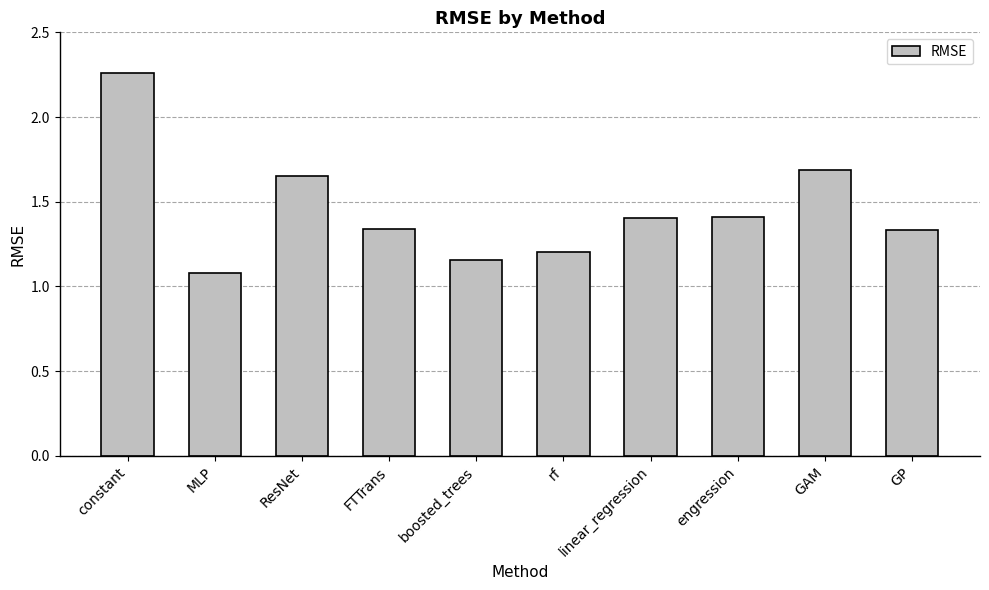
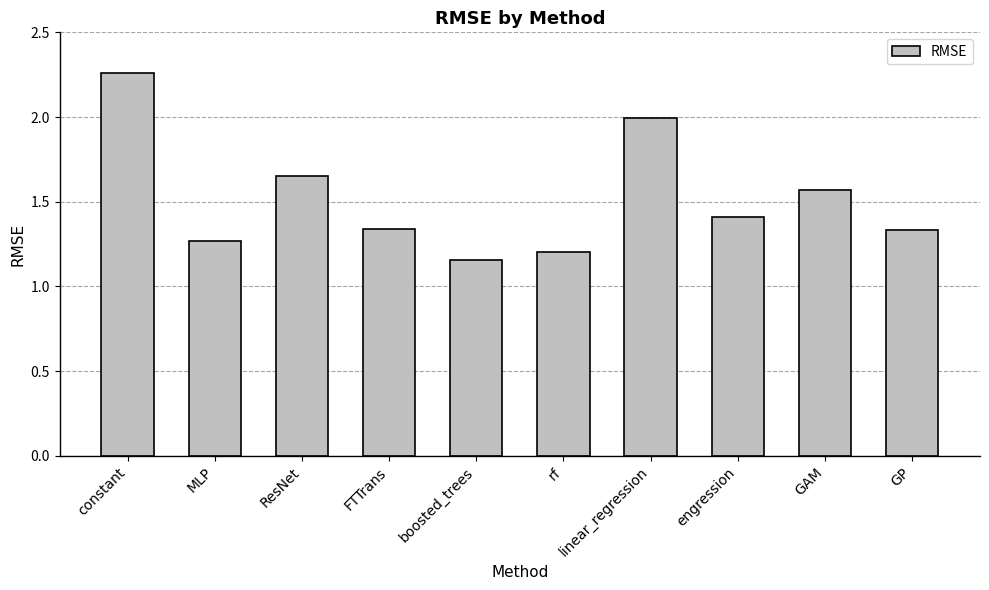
MLP: 1.08 -> 1.27
linear_regression: 1.40 -> 1.99
GAM: 1.69 -> 1.57
